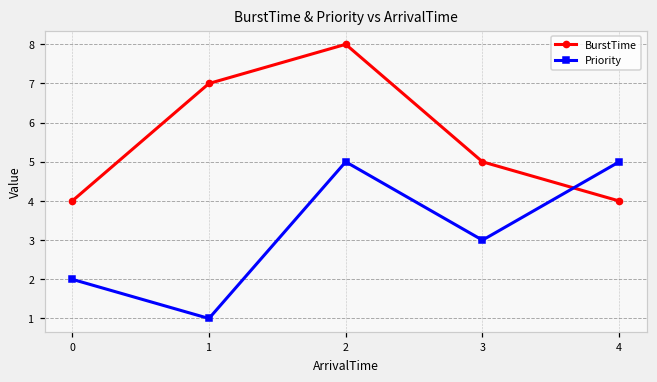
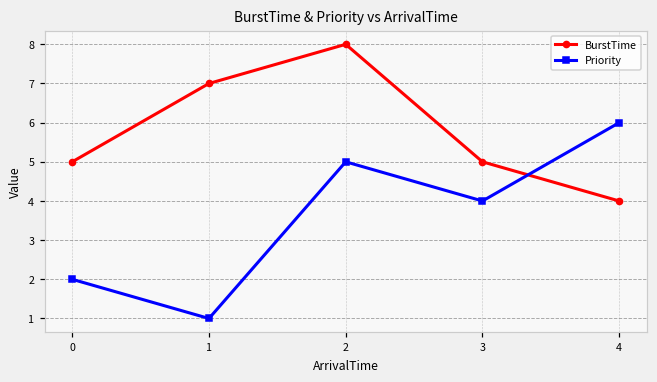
BurstTime, 0: 4 -> 5
Priority, 3: 3 -> 4
Priority, 4: 5 -> 6
